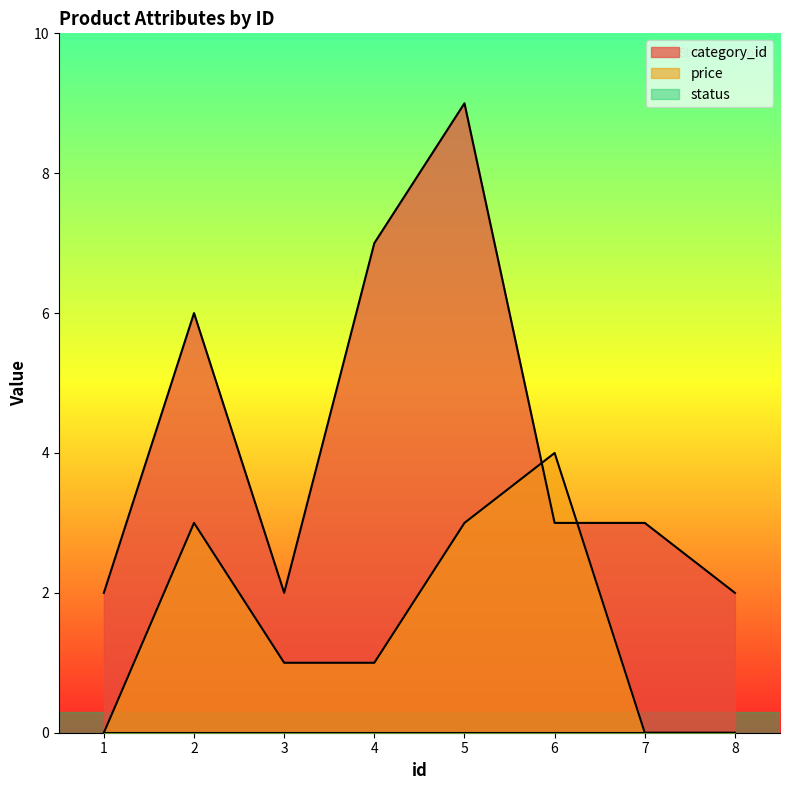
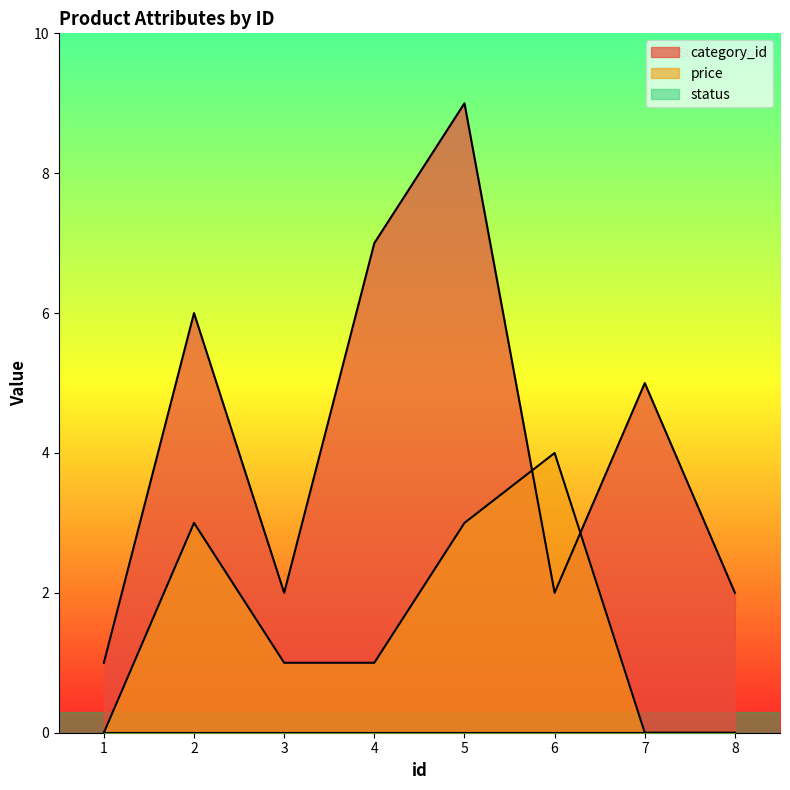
category_id, 1: 2 -> 1
category_id, 6: 3 -> 2
category_id, 7: 3 -> 5
